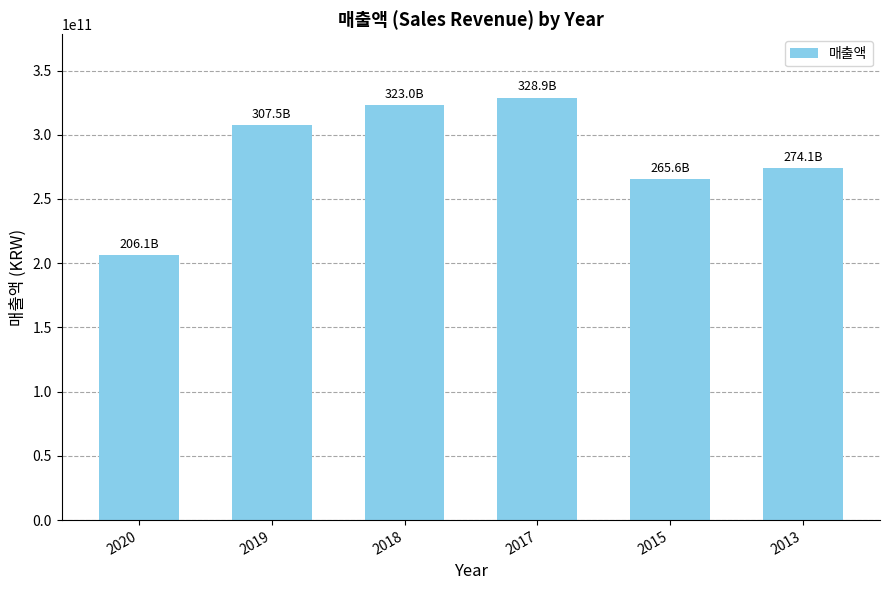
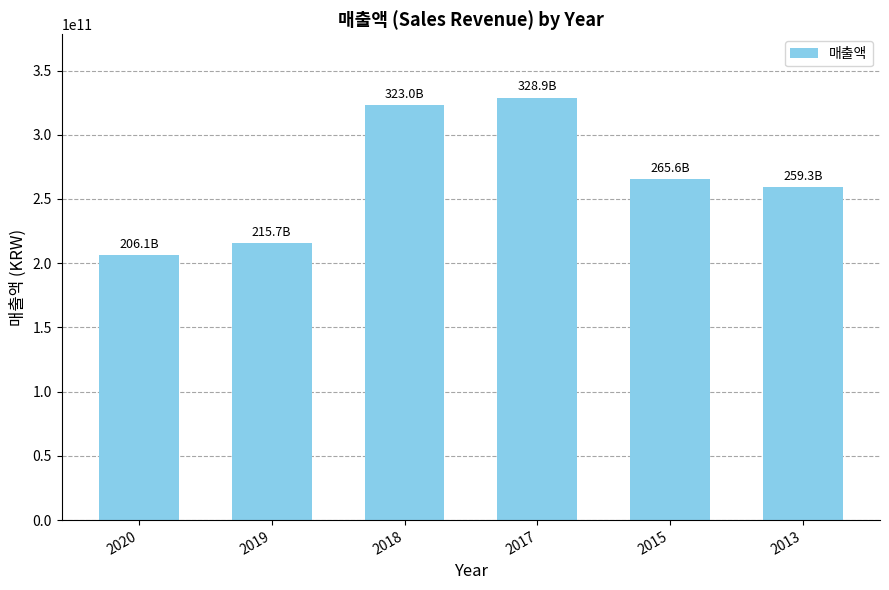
2019: 307.5B -> 215.7B
2013: 274.1B -> 259.3B
